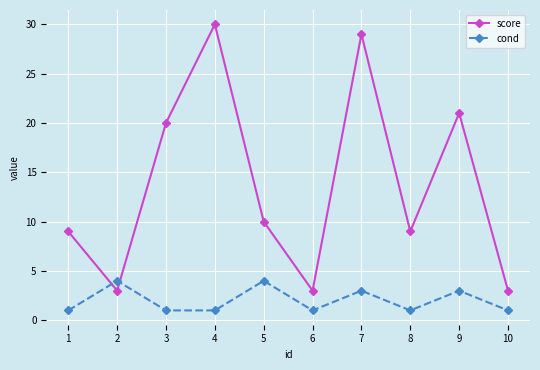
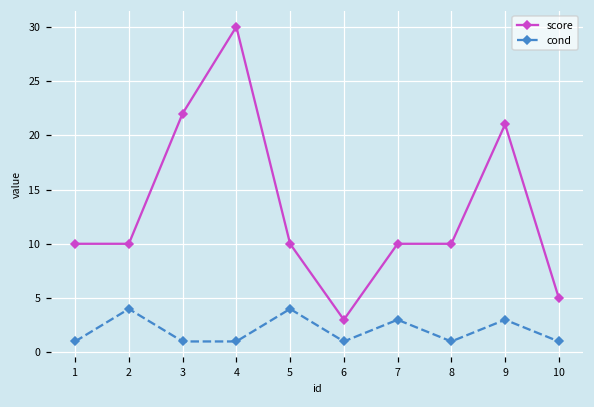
score, 1: 9 -> 10
score, 2: 3 -> 10
score, 3: 20 -> 22
score, 7: 29 -> 10
score, 8: 9 -> 10
score, 10: 3 -> 5
